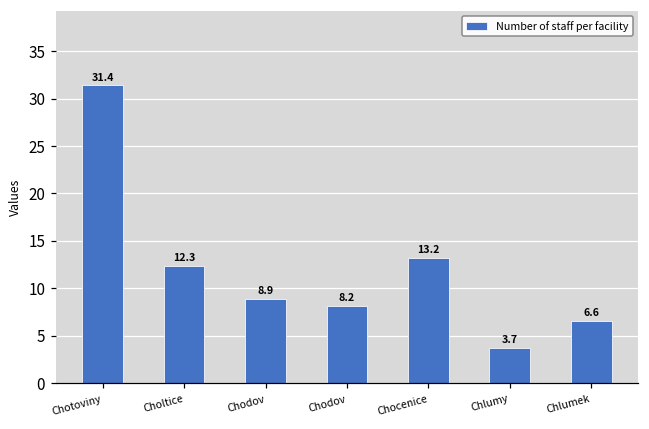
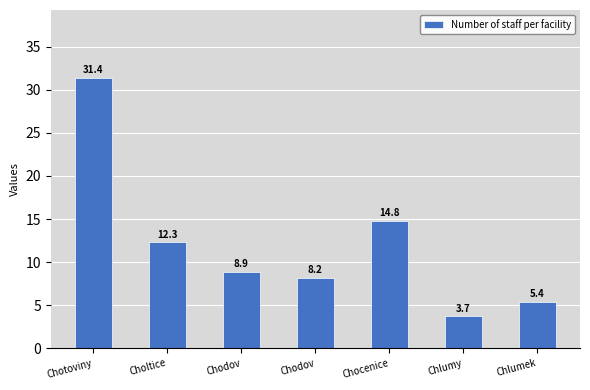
Chocenice: 13.2 -> 14.8
Chlumek: 6.6 -> 5.4
